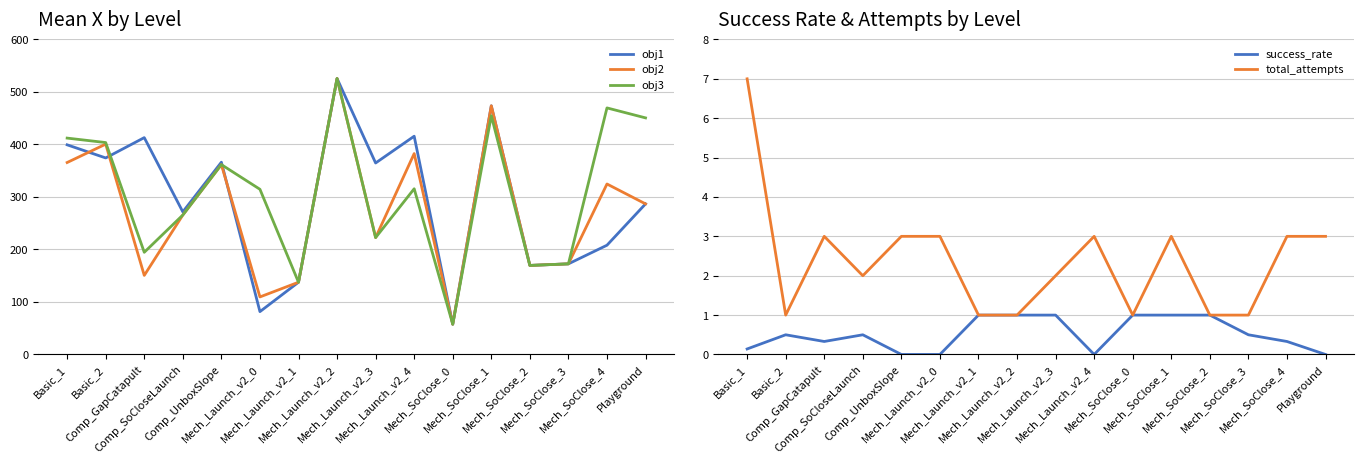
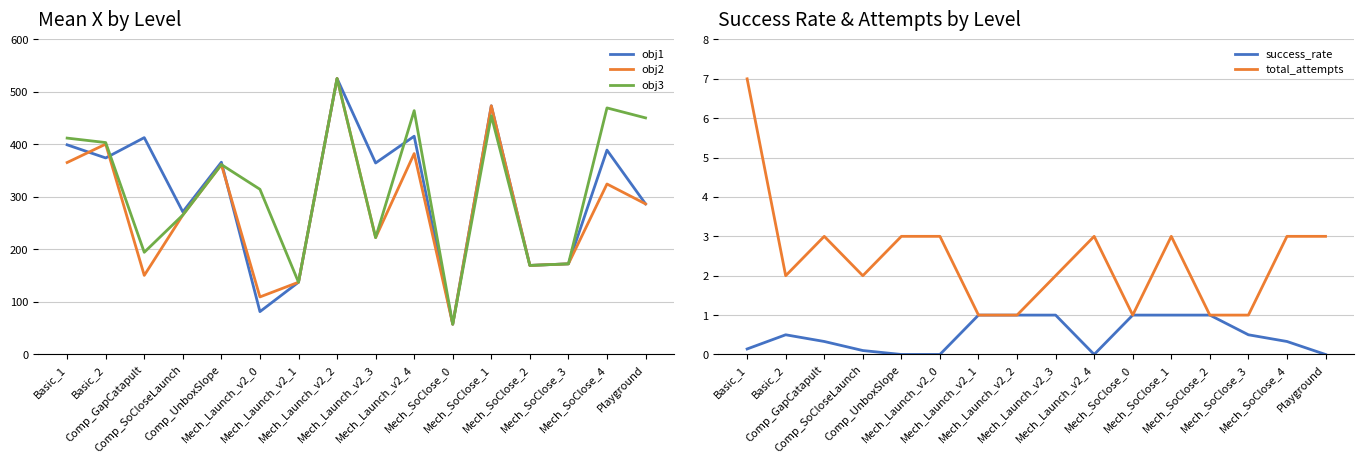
Mean X by Level, obj3, Mech_Launch_v2_4: 320 -> 460
Mean X by Level, obj1, Mech_SoClose_4: 210 -> 390
Success Rate & Attempts by Level, total_attempts, Basic_2: 1 -> 2
Success Rate & Attempts by Level, success_rate, Comp_SoCloseLaunch: 0.5 -> 0.1
